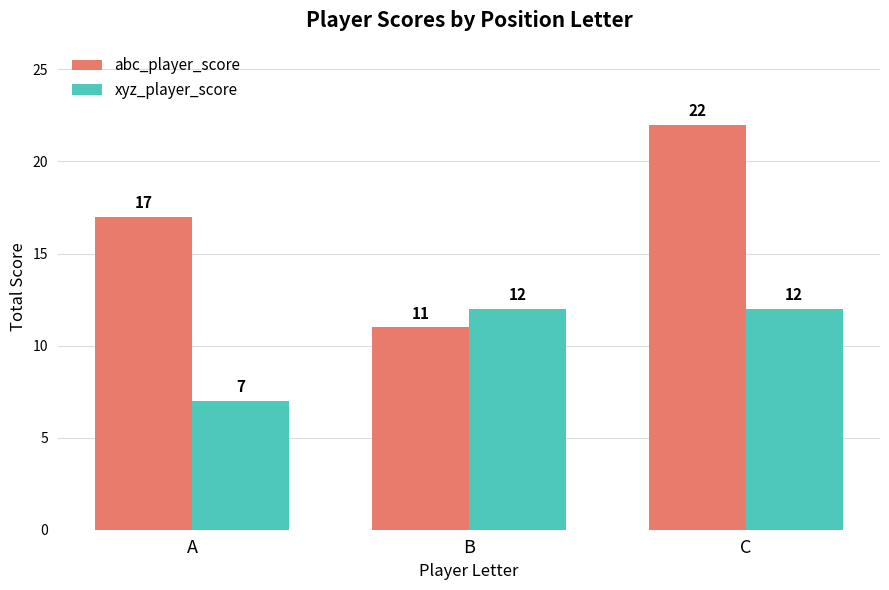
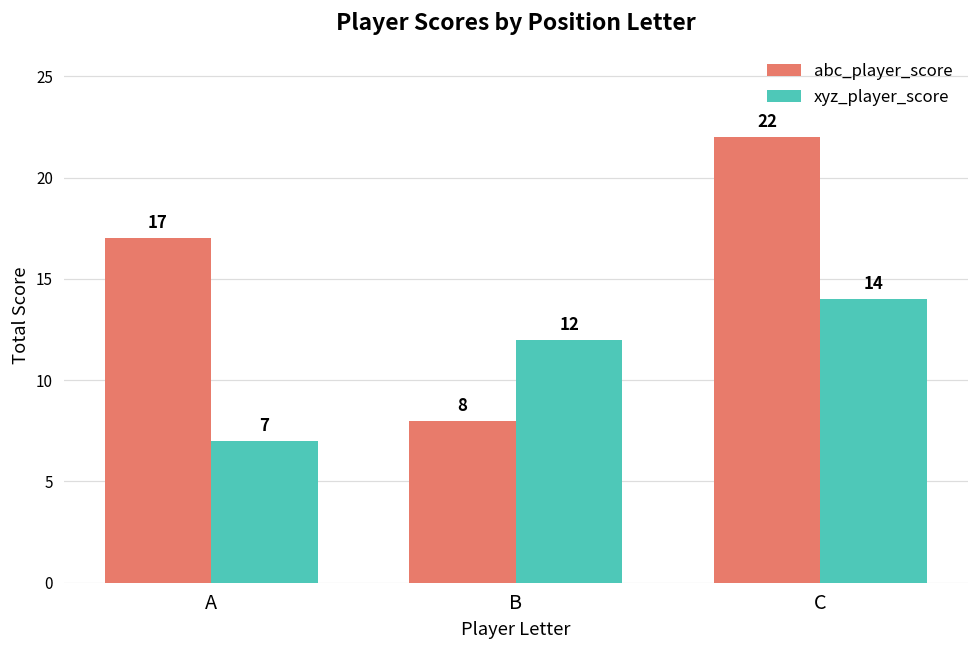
abc_player_score, B: 11 -> 8
xyz_player_score, C: 12 -> 14
